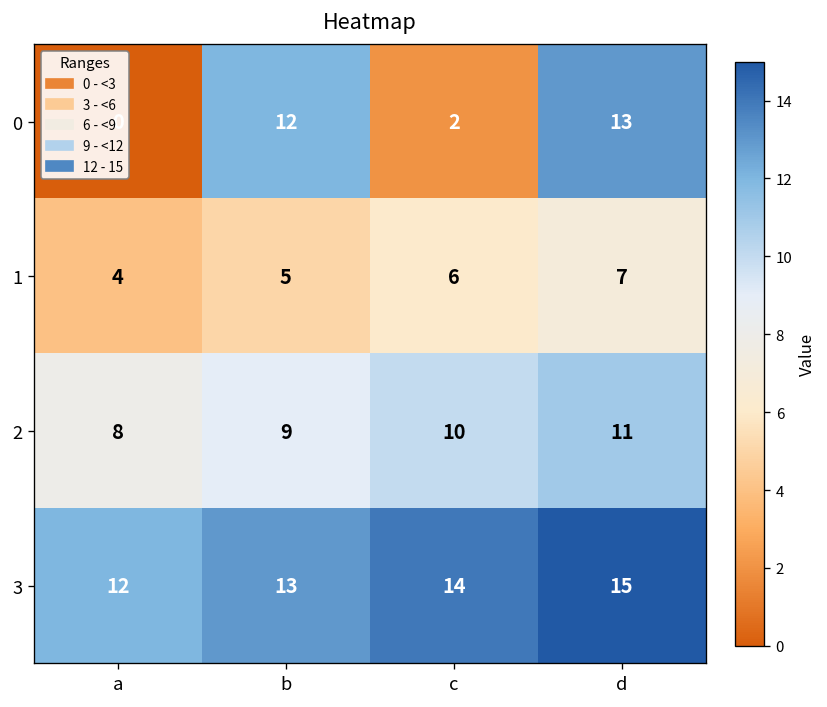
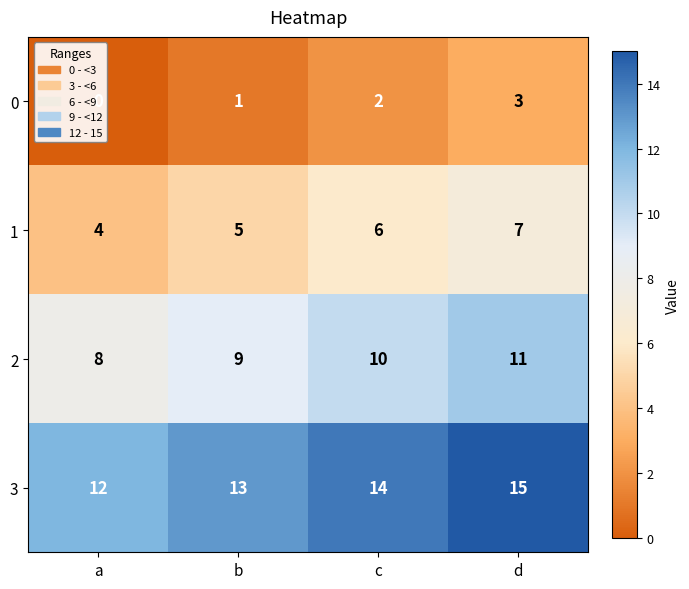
0, b: 12 -> 1
0, d: 13 -> 3
